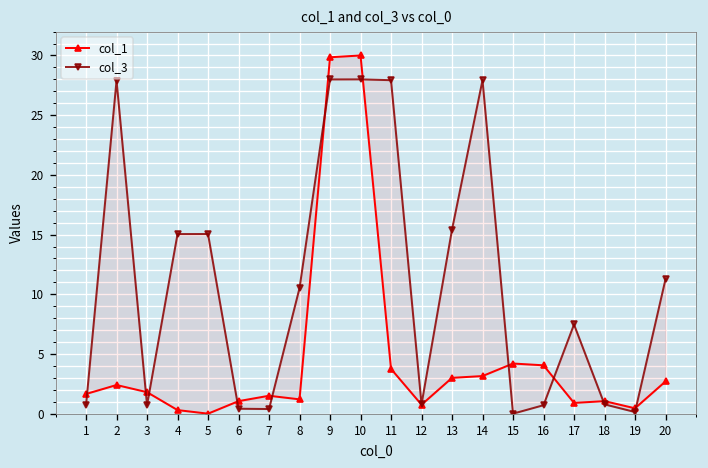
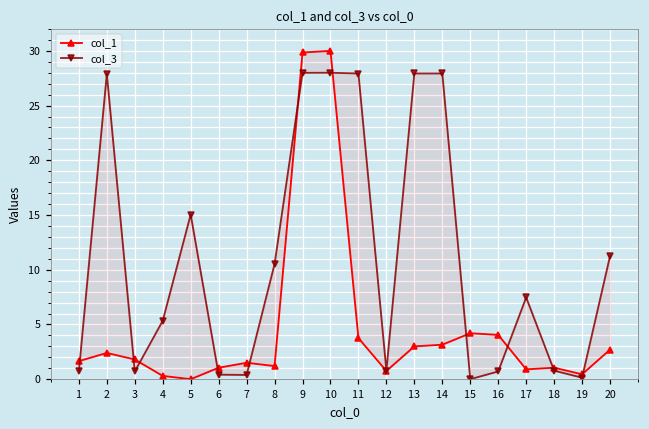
col_3, 4: 15 -> 5
col_3, 13: 15 -> 28
